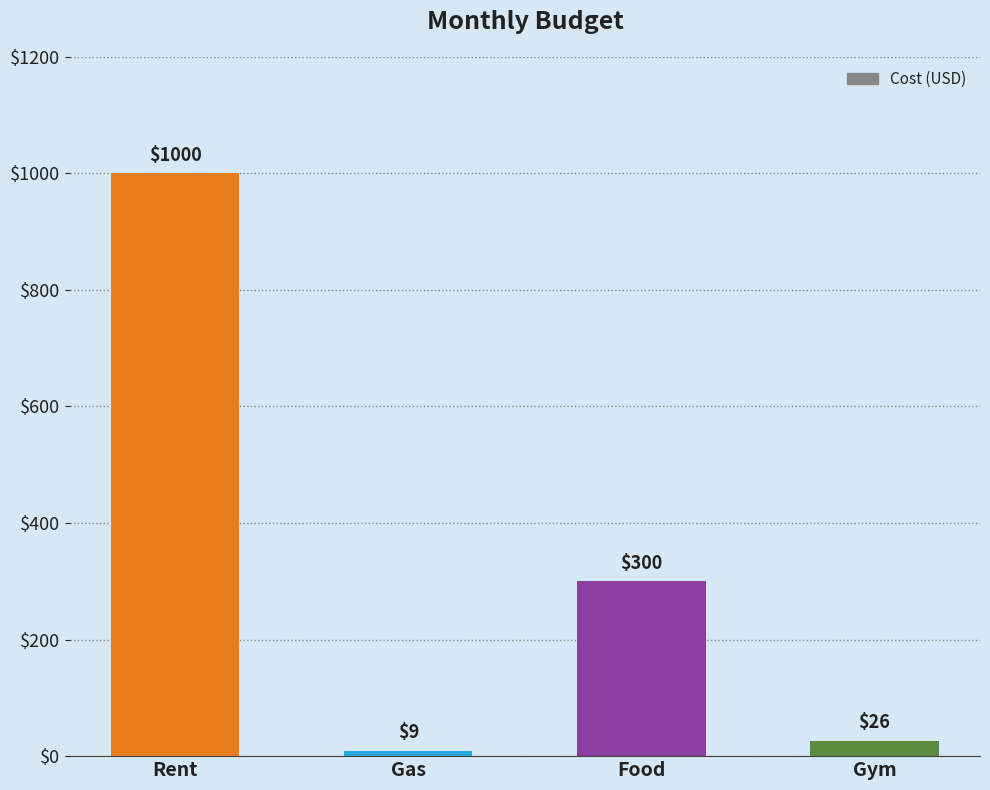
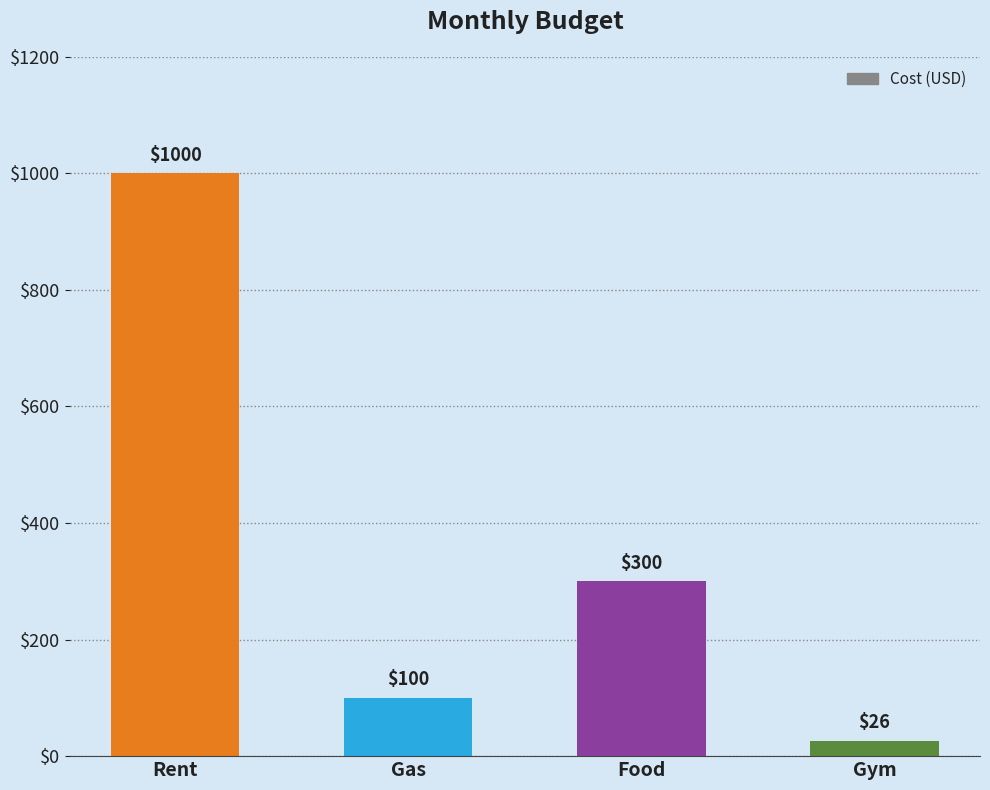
Gas: $9 -> $100
